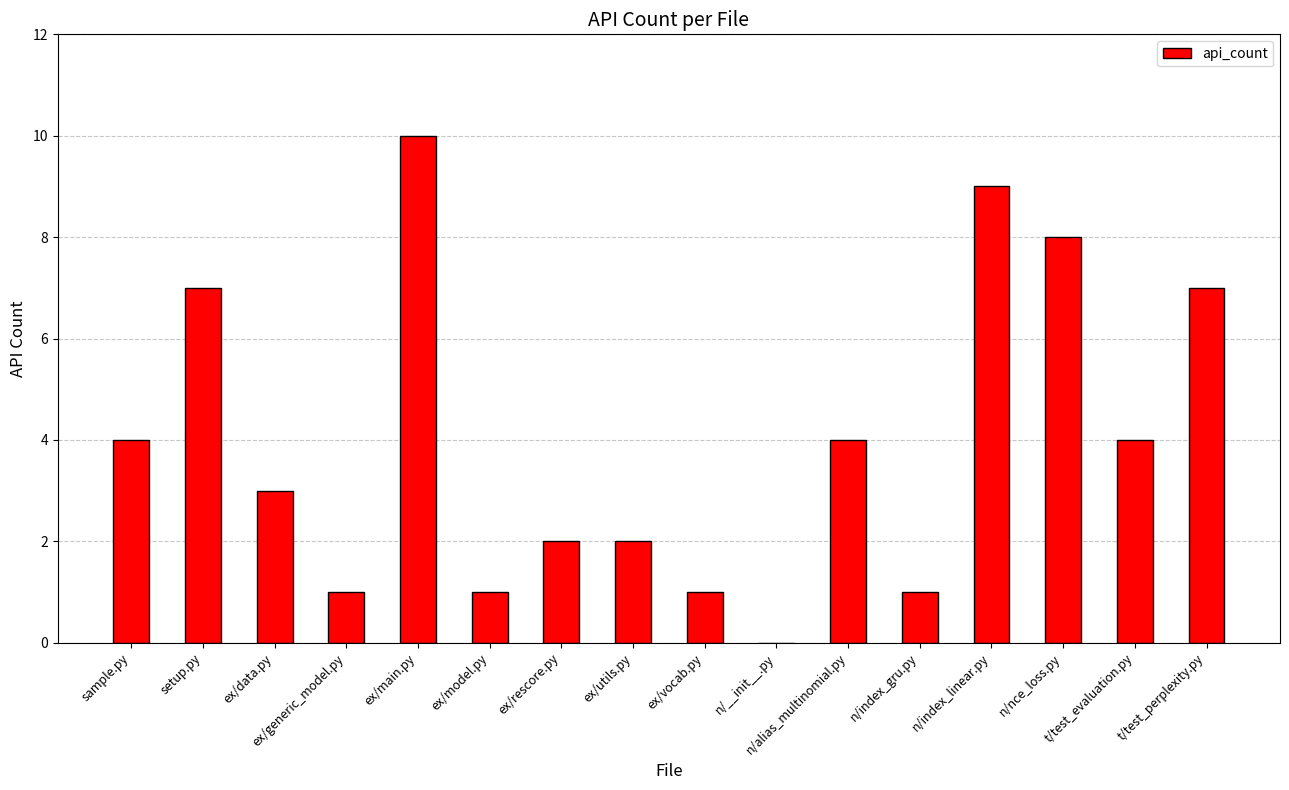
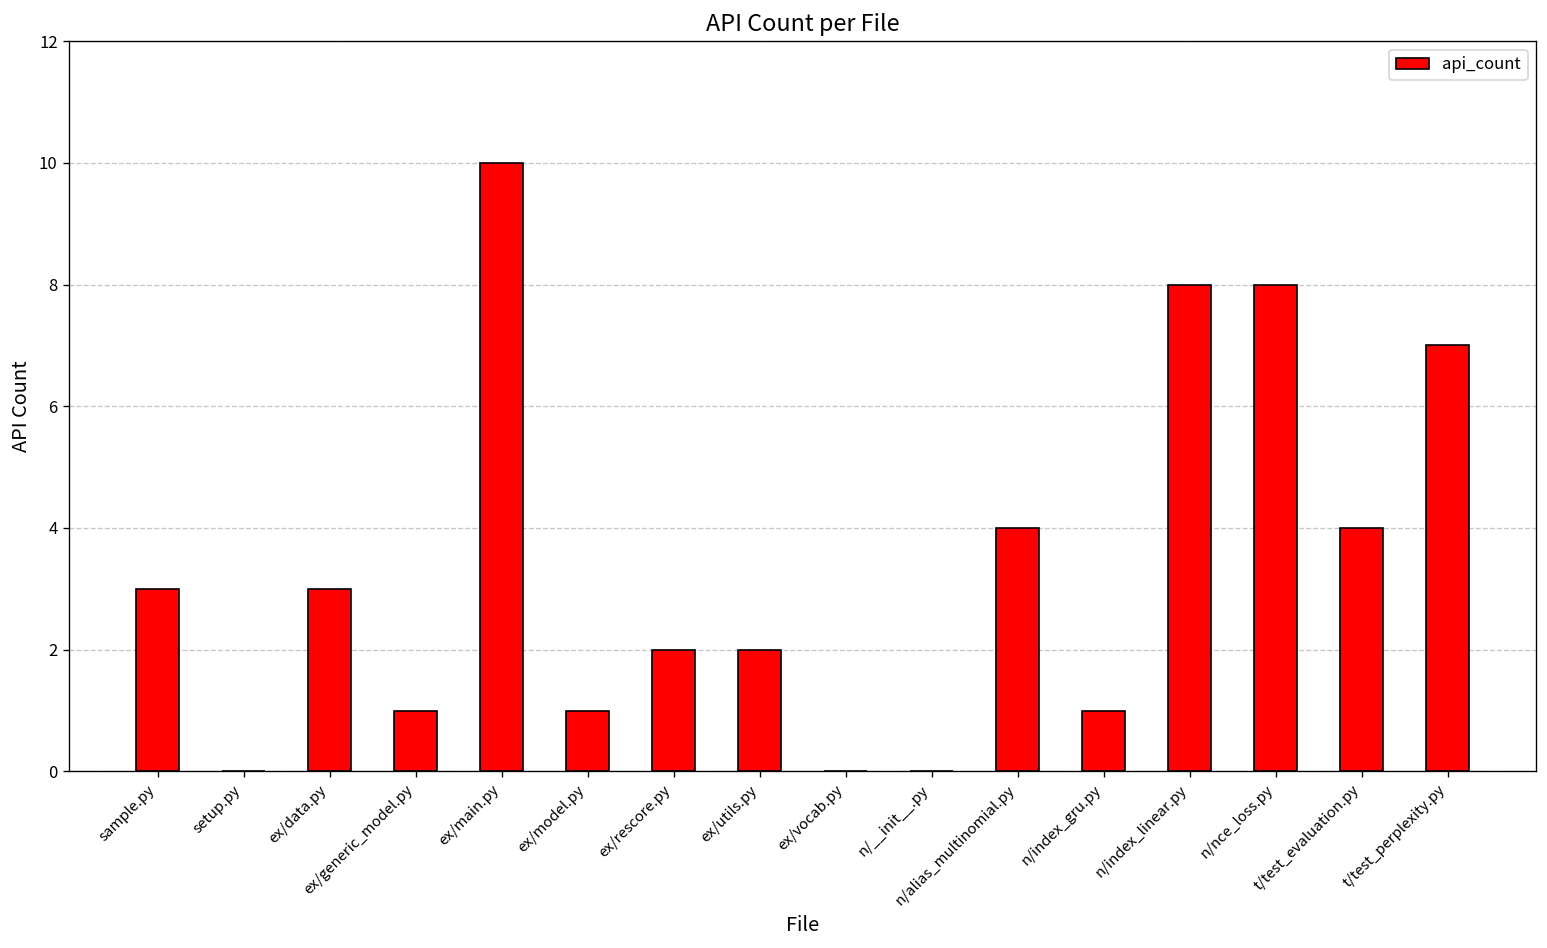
sample.py: 4 -> 3
setup.py: 7 -> 0
ex/vocab.py: 1 -> 0
n/index_linear.py: 9 -> 8
